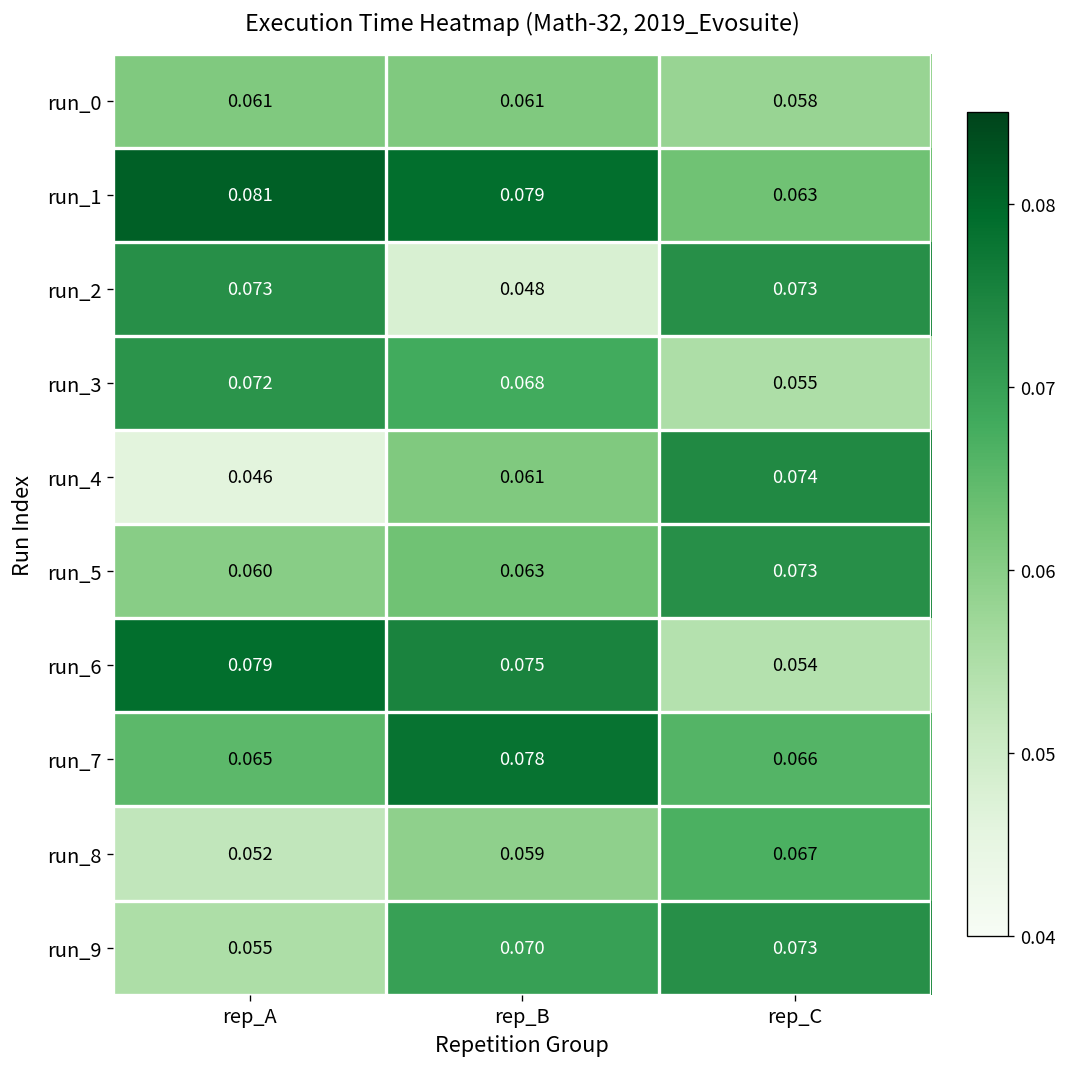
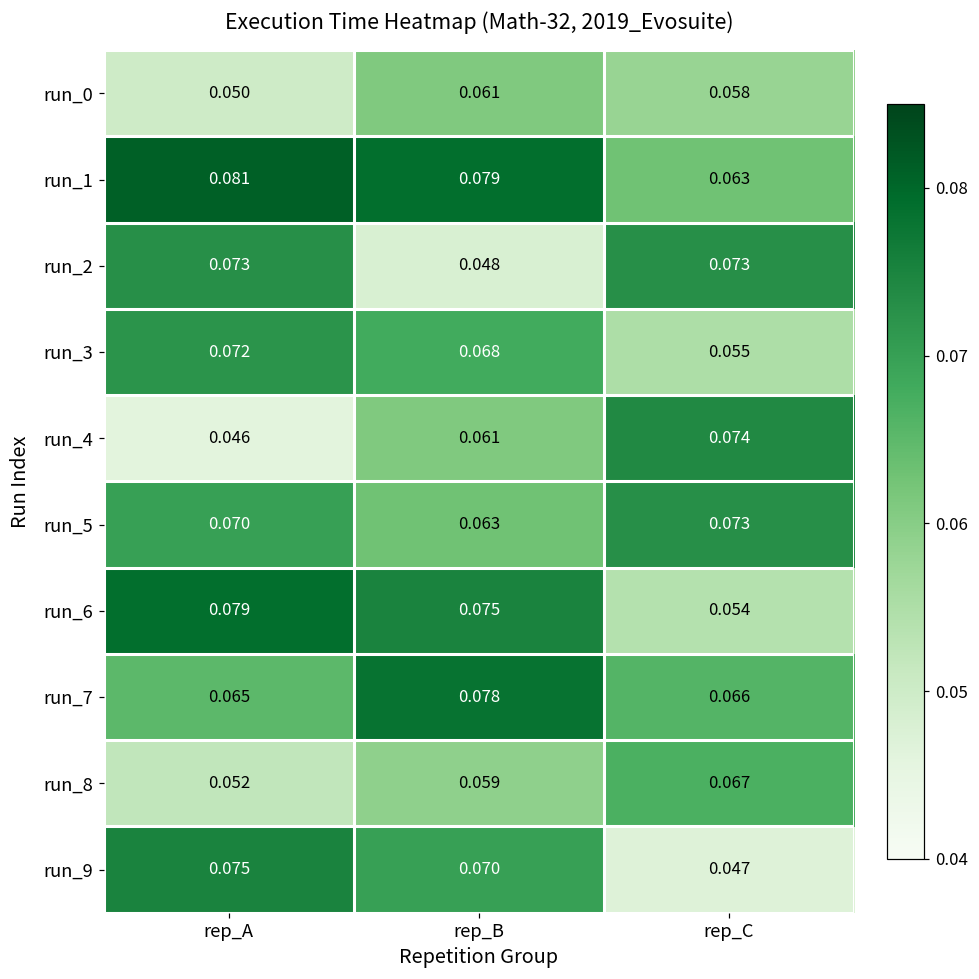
run_0, rep_A: 0.061 -> 0.050
run_5, rep_A: 0.060 -> 0.070
run_9, rep_A: 0.055 -> 0.075
run_9, rep_C: 0.073 -> 0.047
